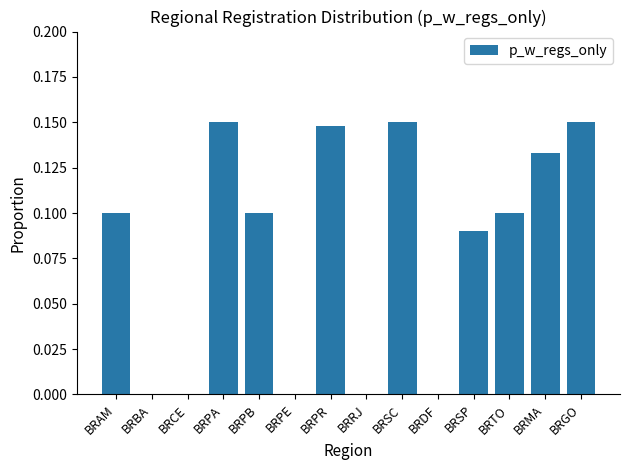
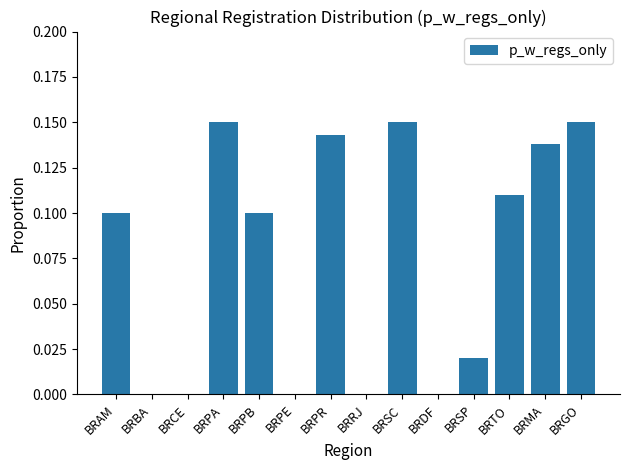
BRPR: 0.148 -> 0.143
BRSP: 0.09 -> 0.02
BRTO: 0.10 -> 0.11
BRMA: 0.133 -> 0.138
